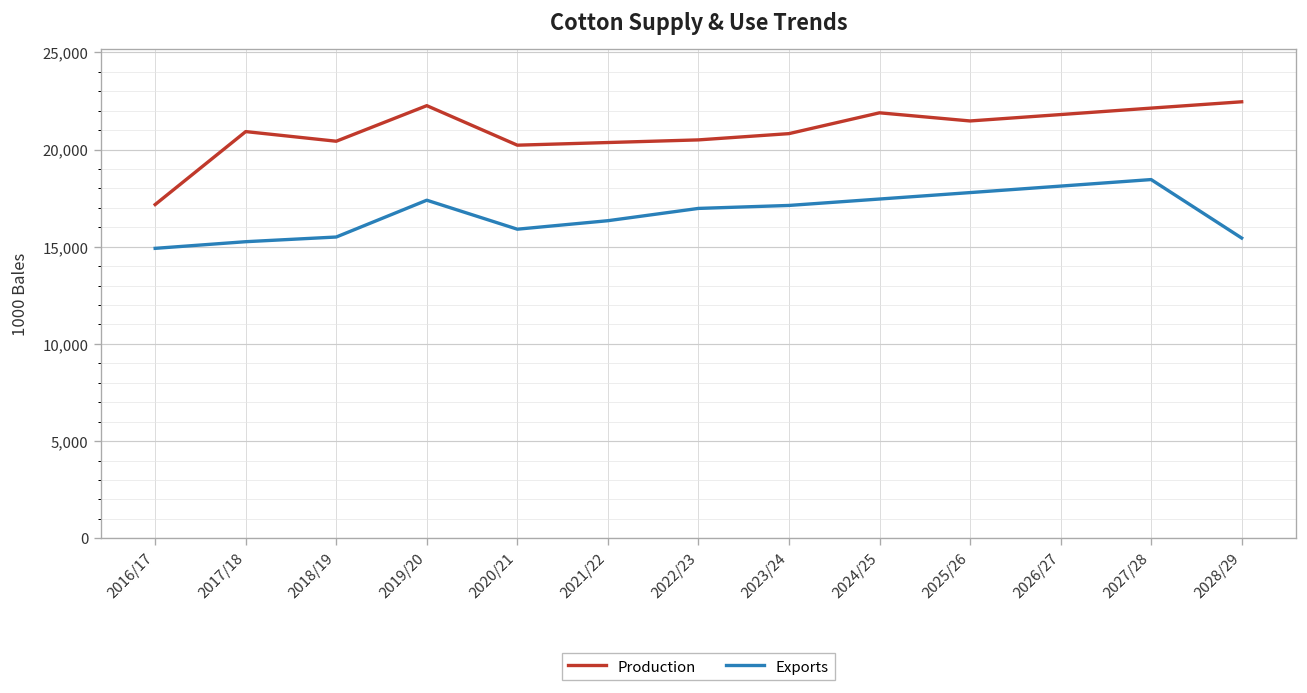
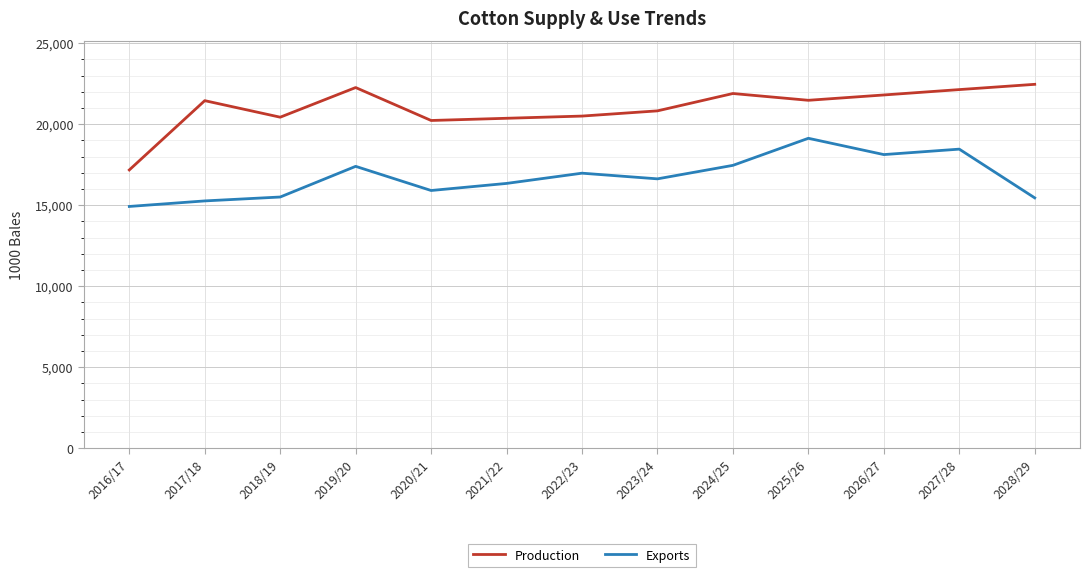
Production, 2017/18: 20,900 -> 21,400
Exports, 2023/24: 17,100 -> 16,600
Exports, 2025/26: 17,800 -> 19,100
